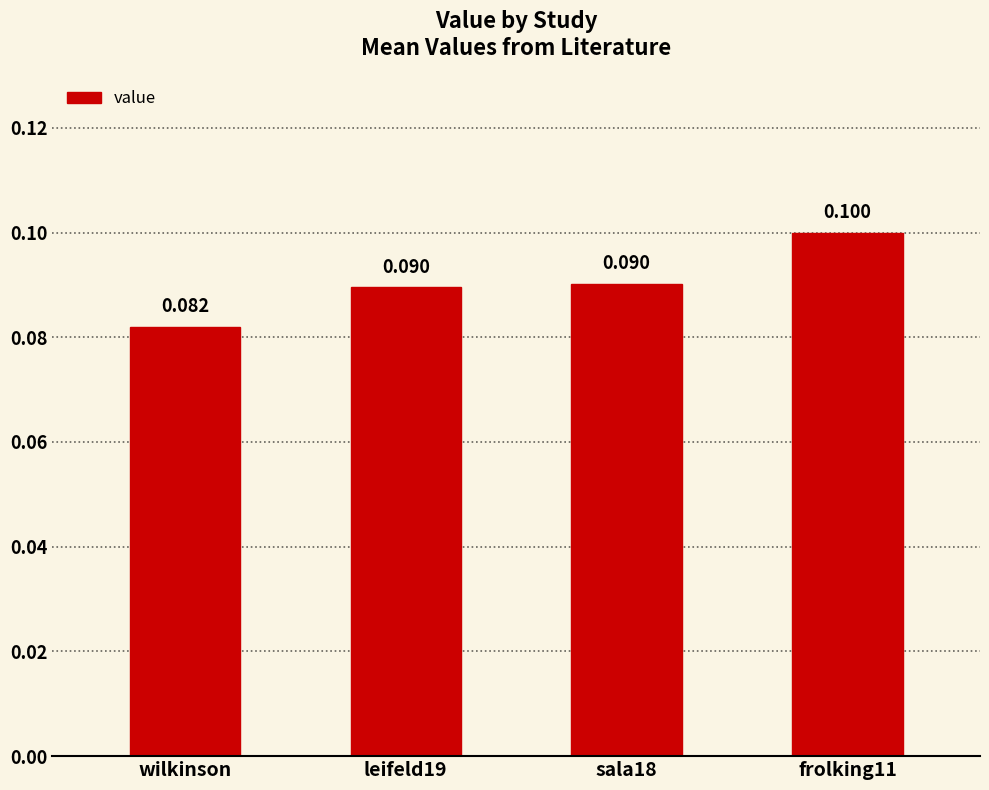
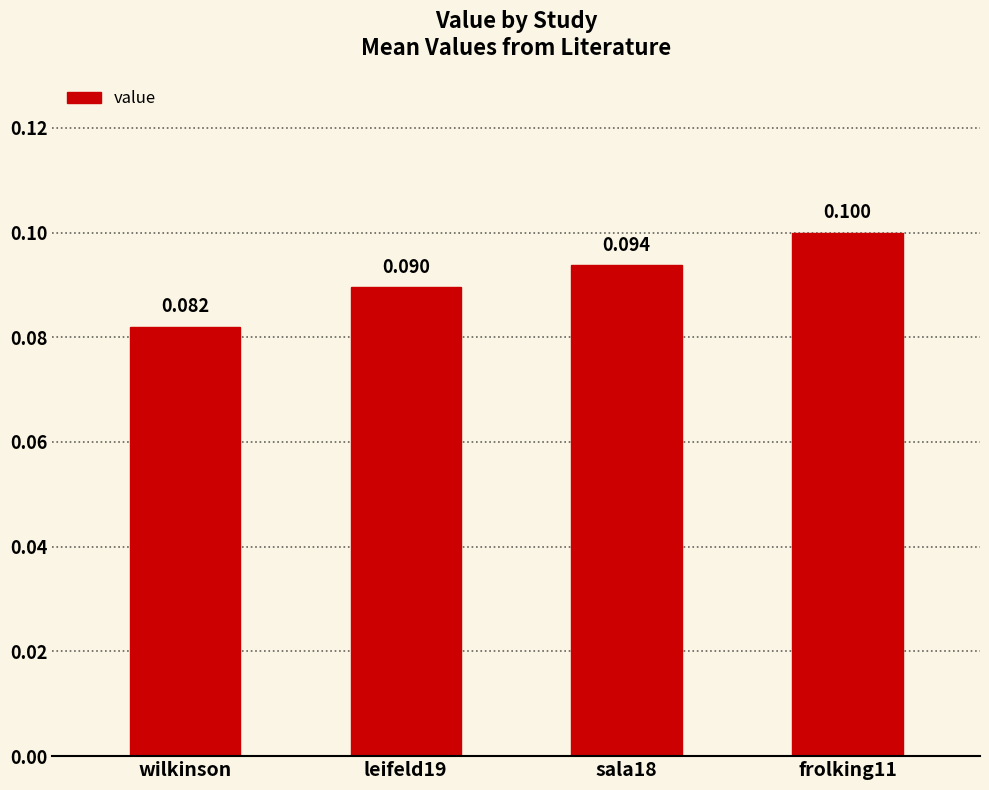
sala18: 0.090 -> 0.094
